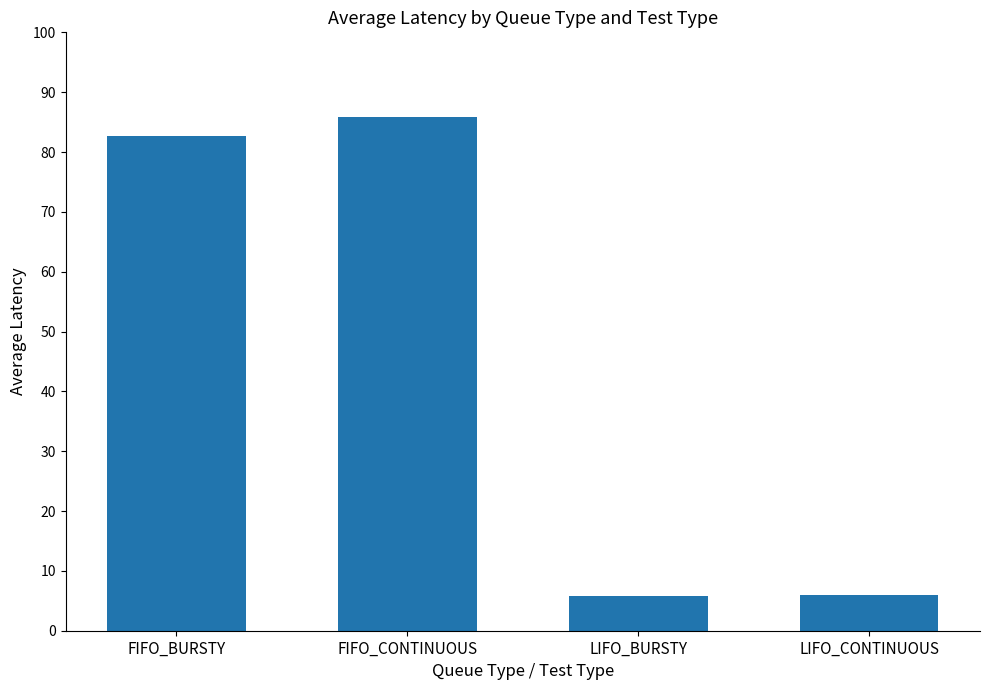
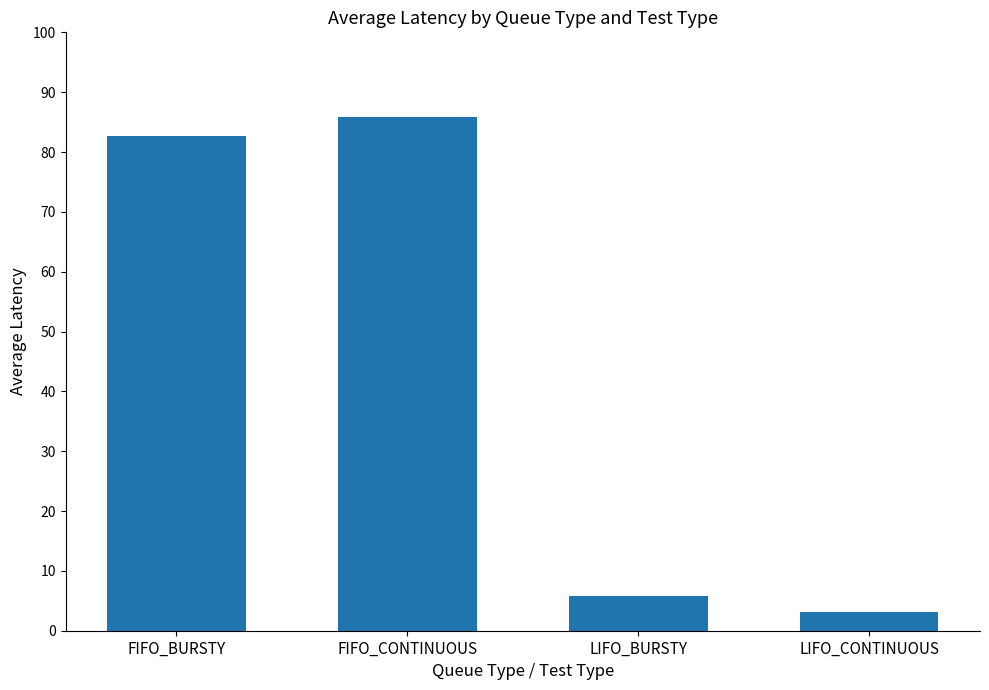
LIFO_CONTINUOUS: 6 -> 3
